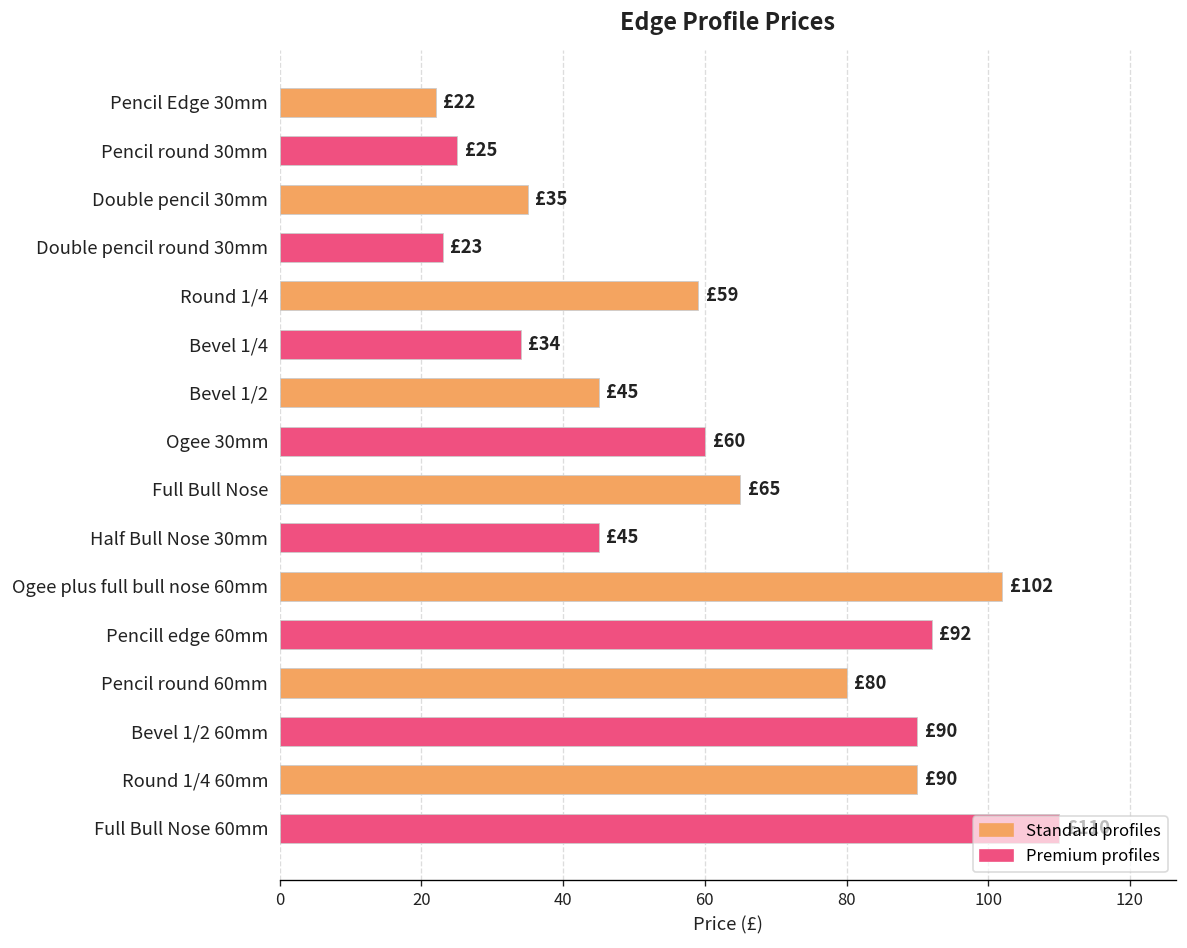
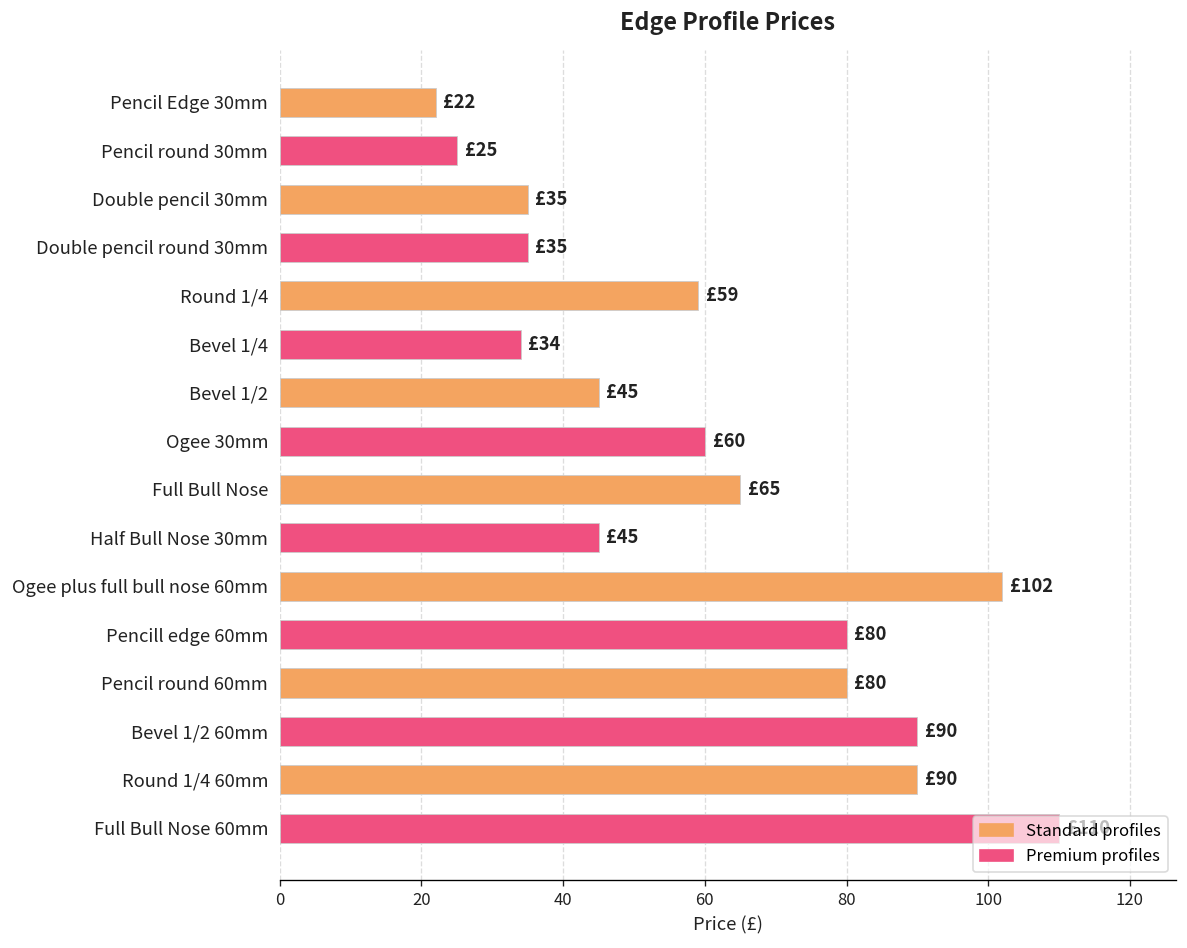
Double pencil round 30mm: £23 -> £35
Pencill edge 60mm: £92 -> £80
